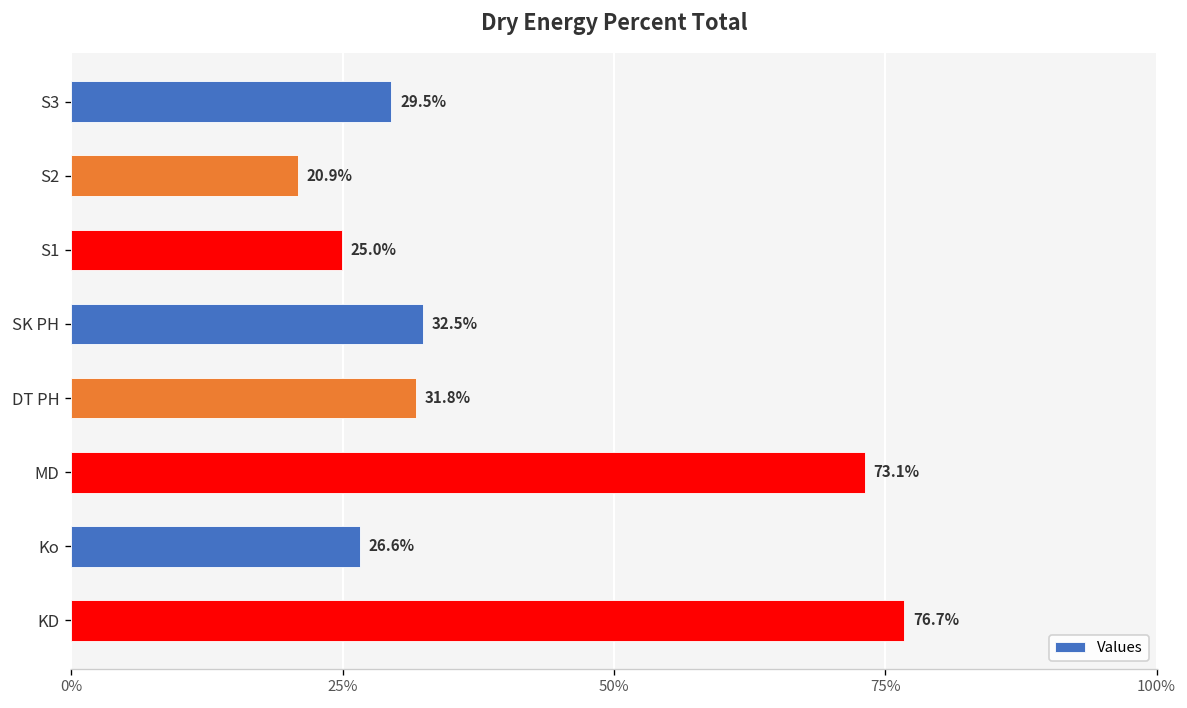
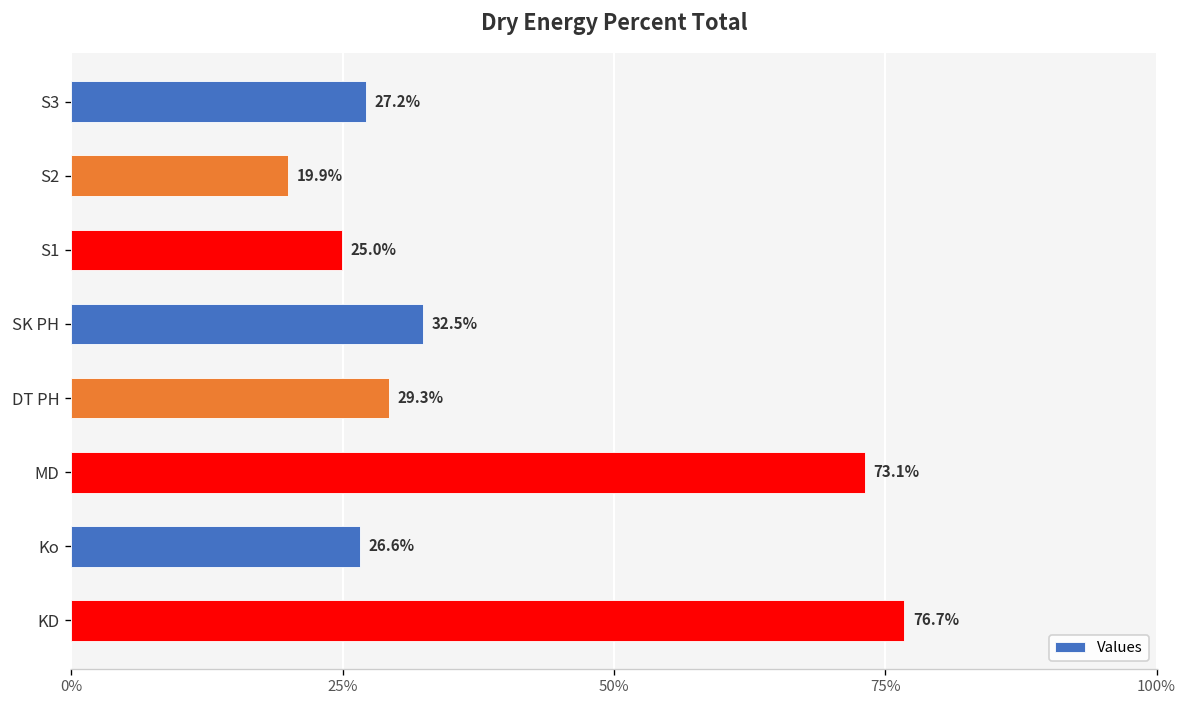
S3: 29.5% -> 27.2%
S2: 20.9% -> 19.9%
DT PH: 31.8% -> 29.3%
